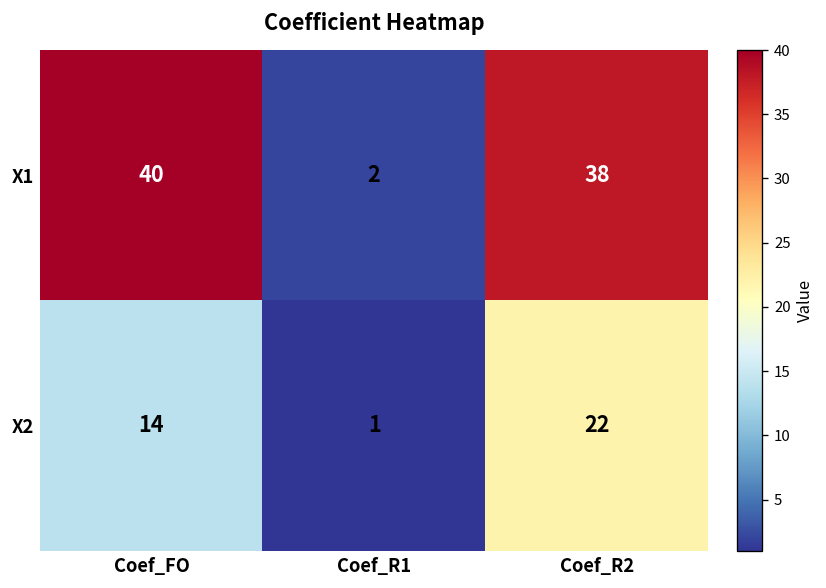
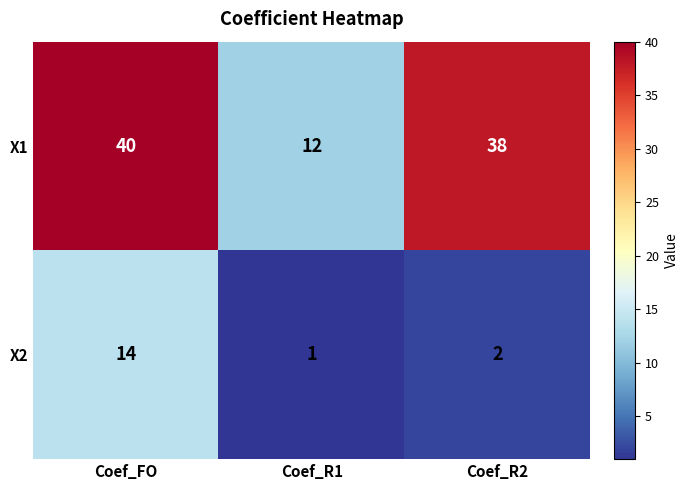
X1, Coef_R1: 2 -> 12
X2, Coef_R2: 22 -> 2
